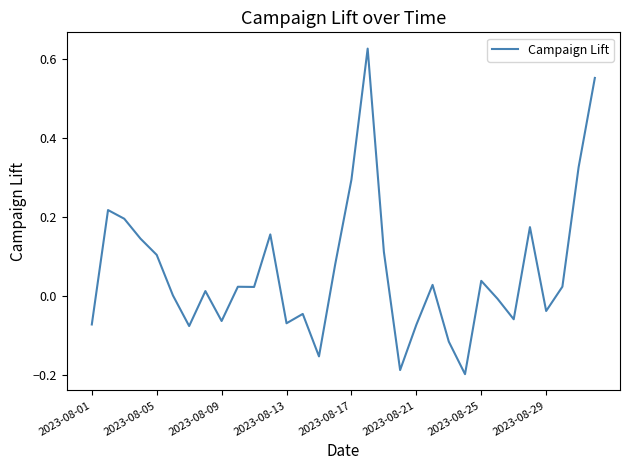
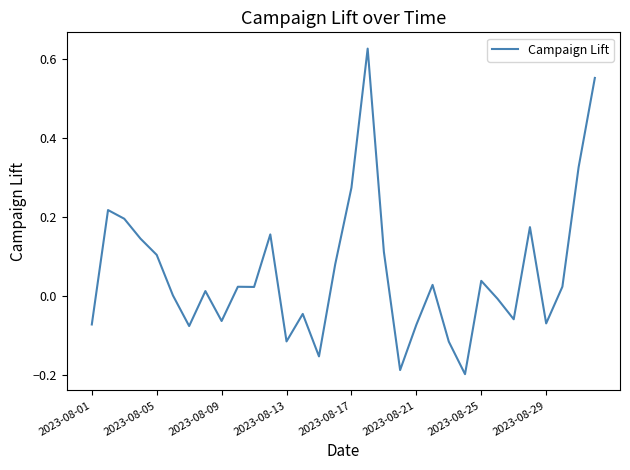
2023-08-13: -0.07 -> -0.12
2023-08-17: 0.29 -> 0.27
2023-08-29: -0.04 -> -0.07
